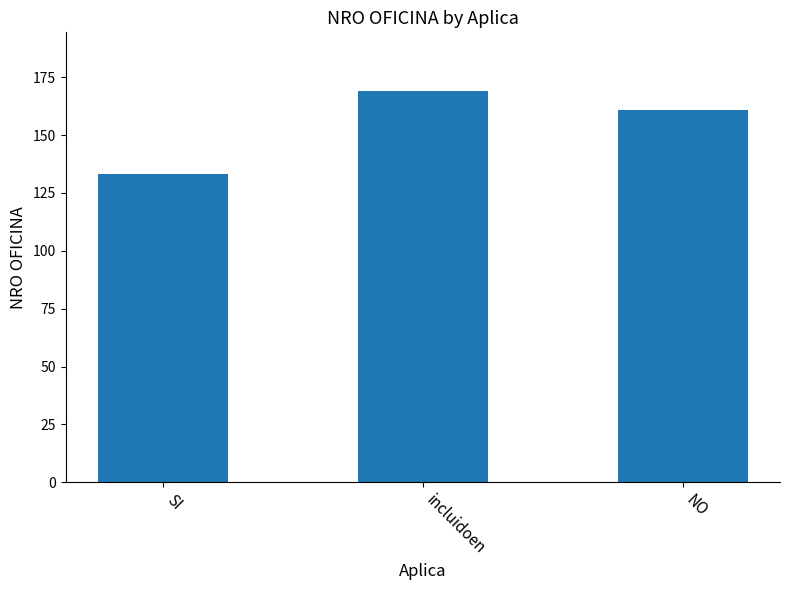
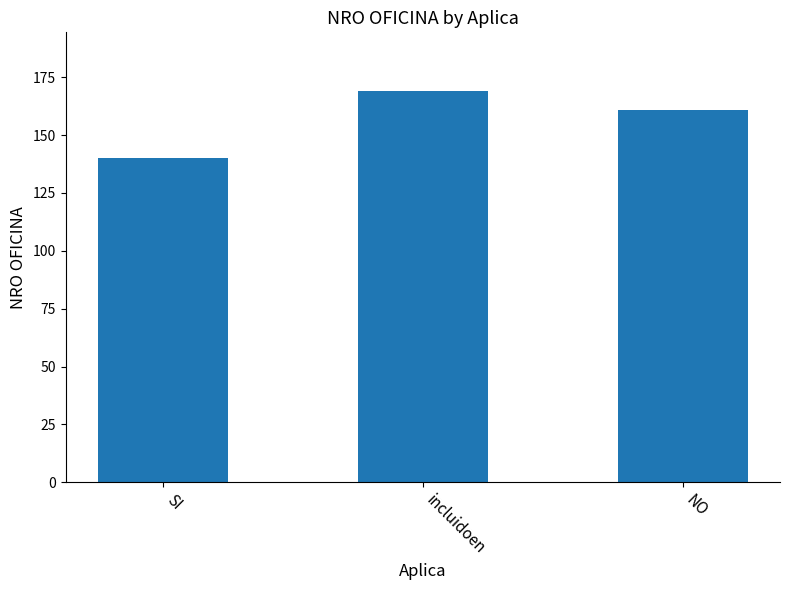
SI: 133 -> 140
